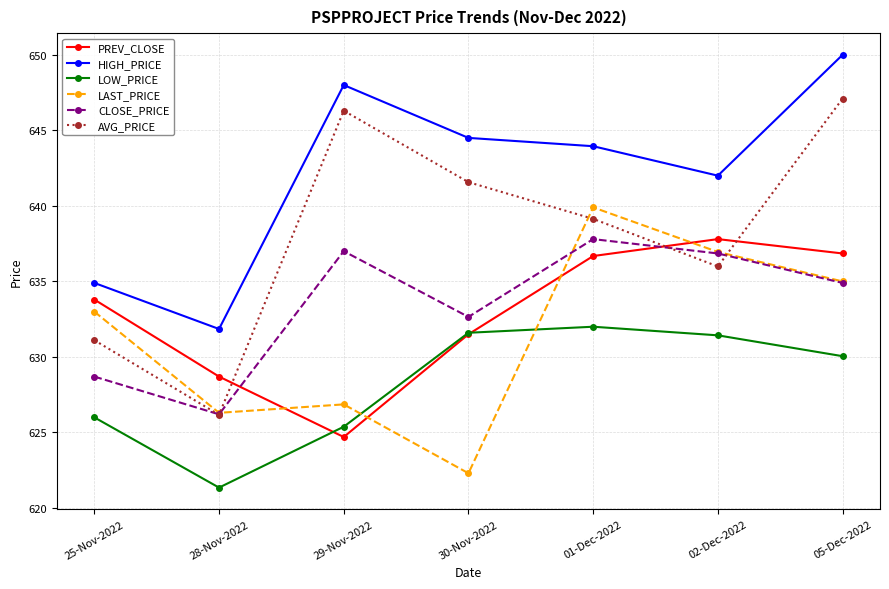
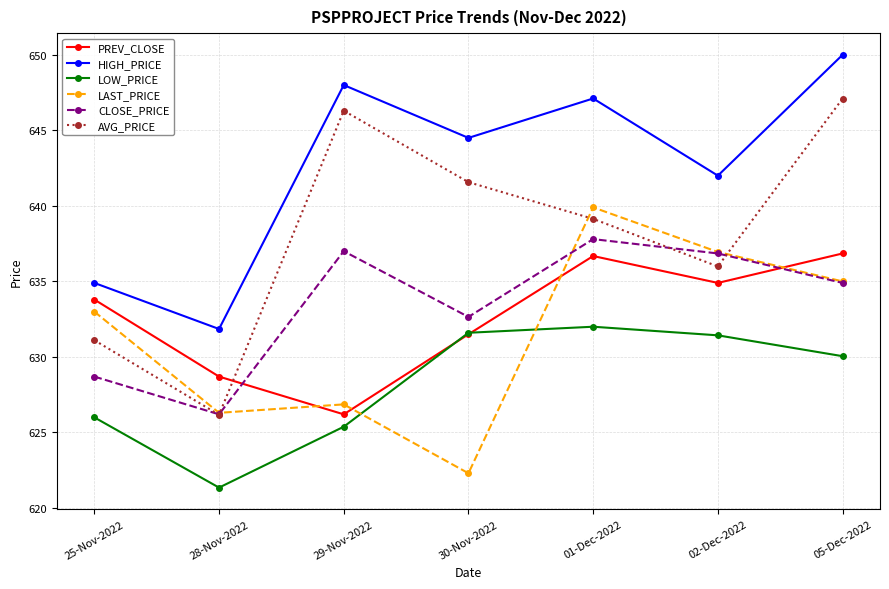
PREV_CLOSE, 29-Nov-2022: 624.7 -> 626.2
HIGH_PRICE, 01-Dec-2022: 644.0 -> 647.1
PREV_CLOSE, 02-Dec-2022: 637.8 -> 634.9
